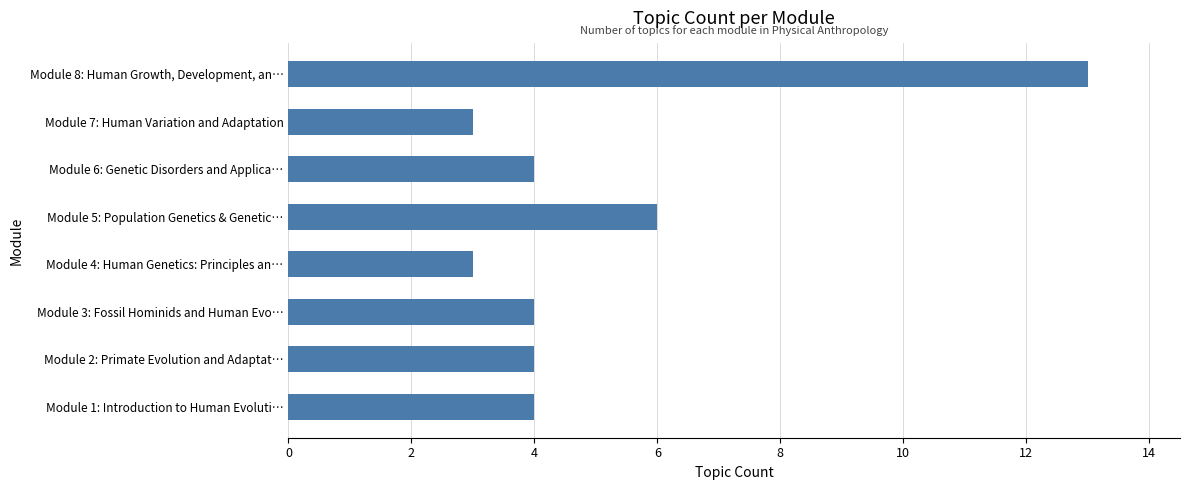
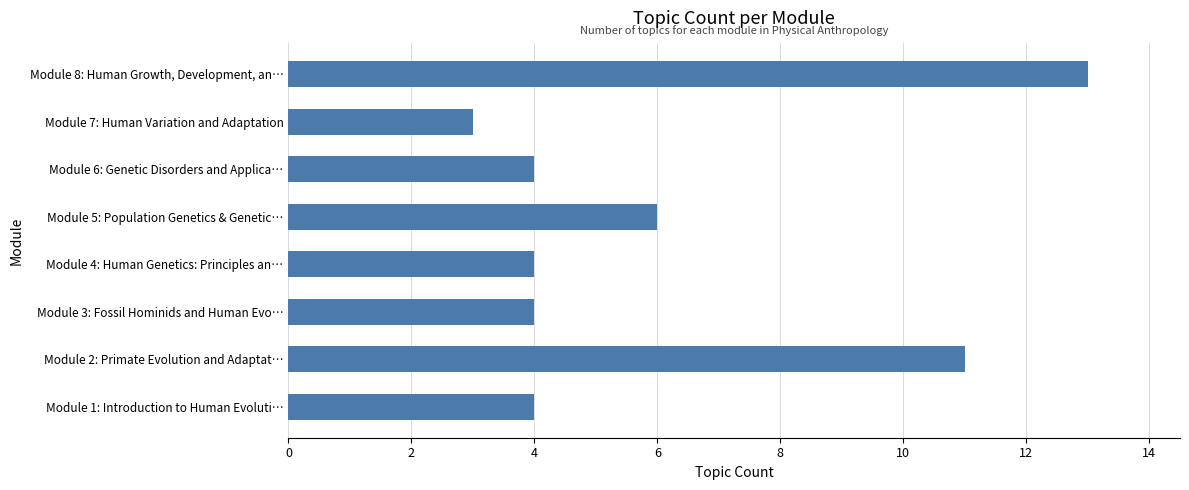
Module 4: Human Genetics: Principles an…: 3 -> 4
Module 2: Primate Evolution and Adaptat…: 4 -> 11
